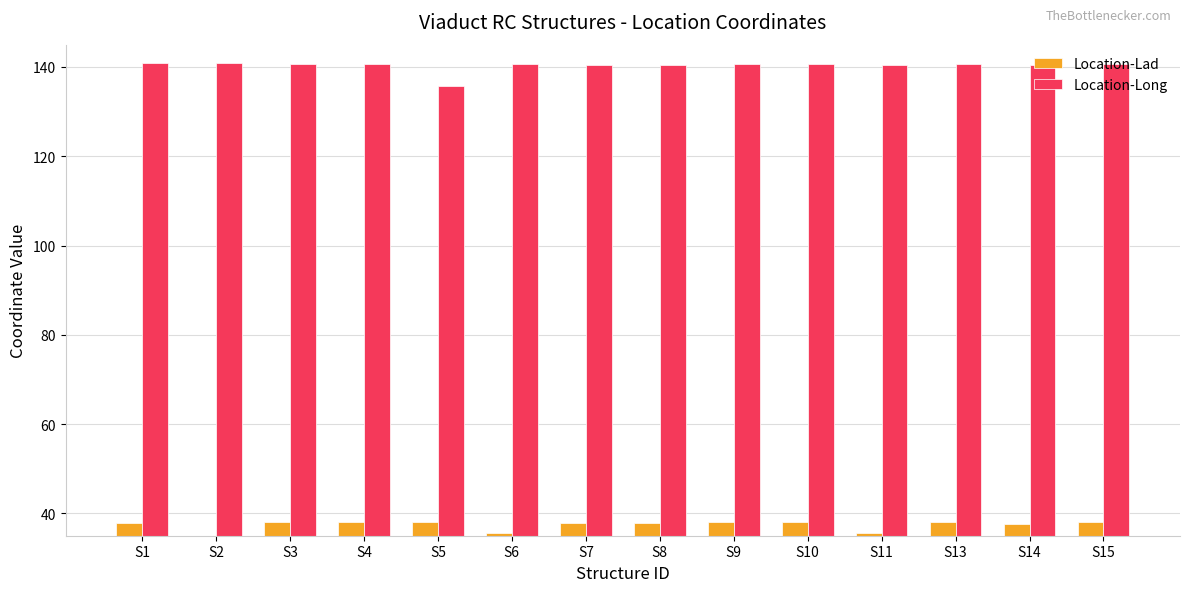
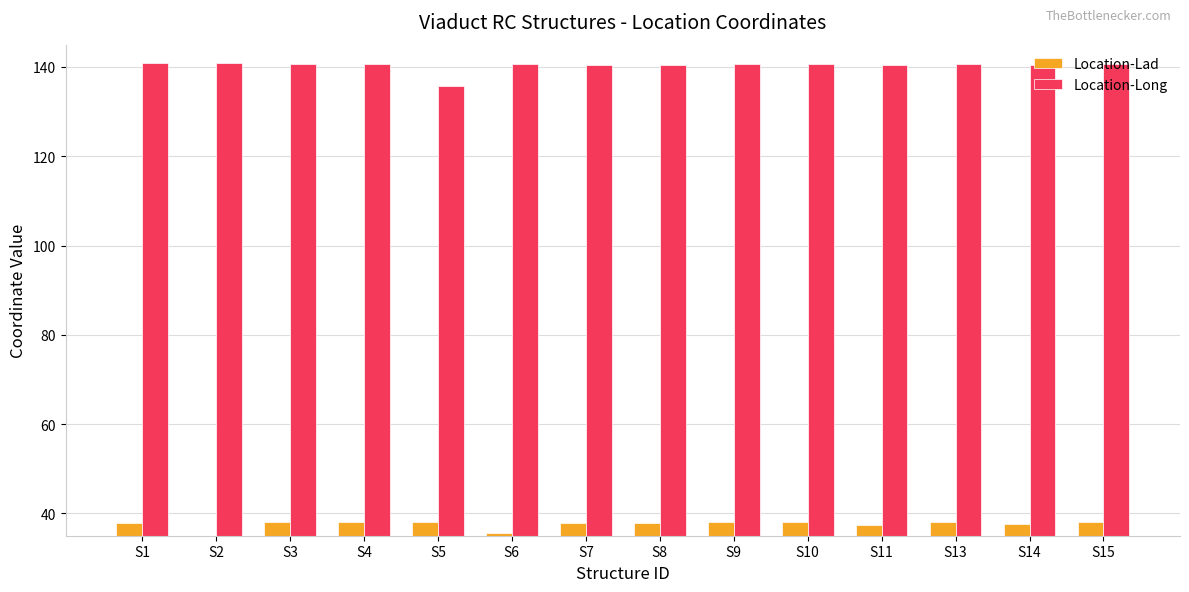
Location-Lad, S11: 36 -> 37
